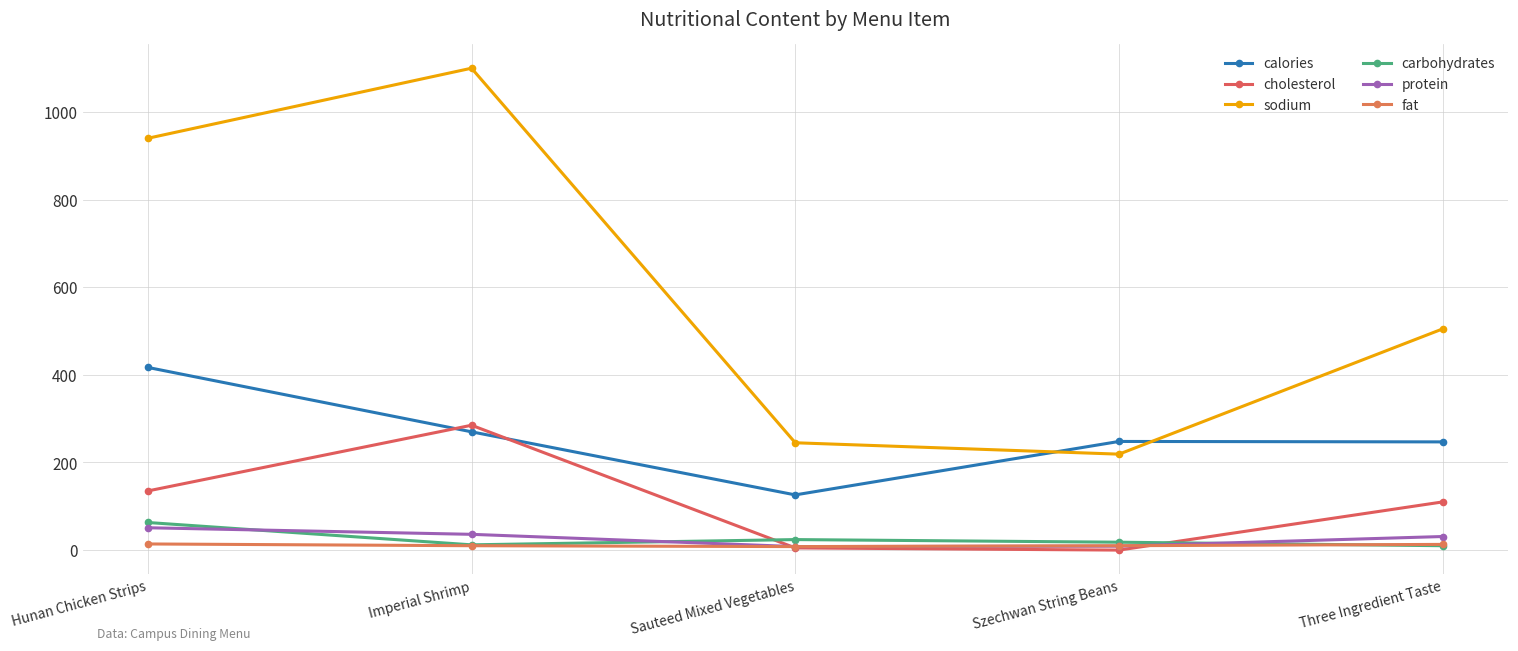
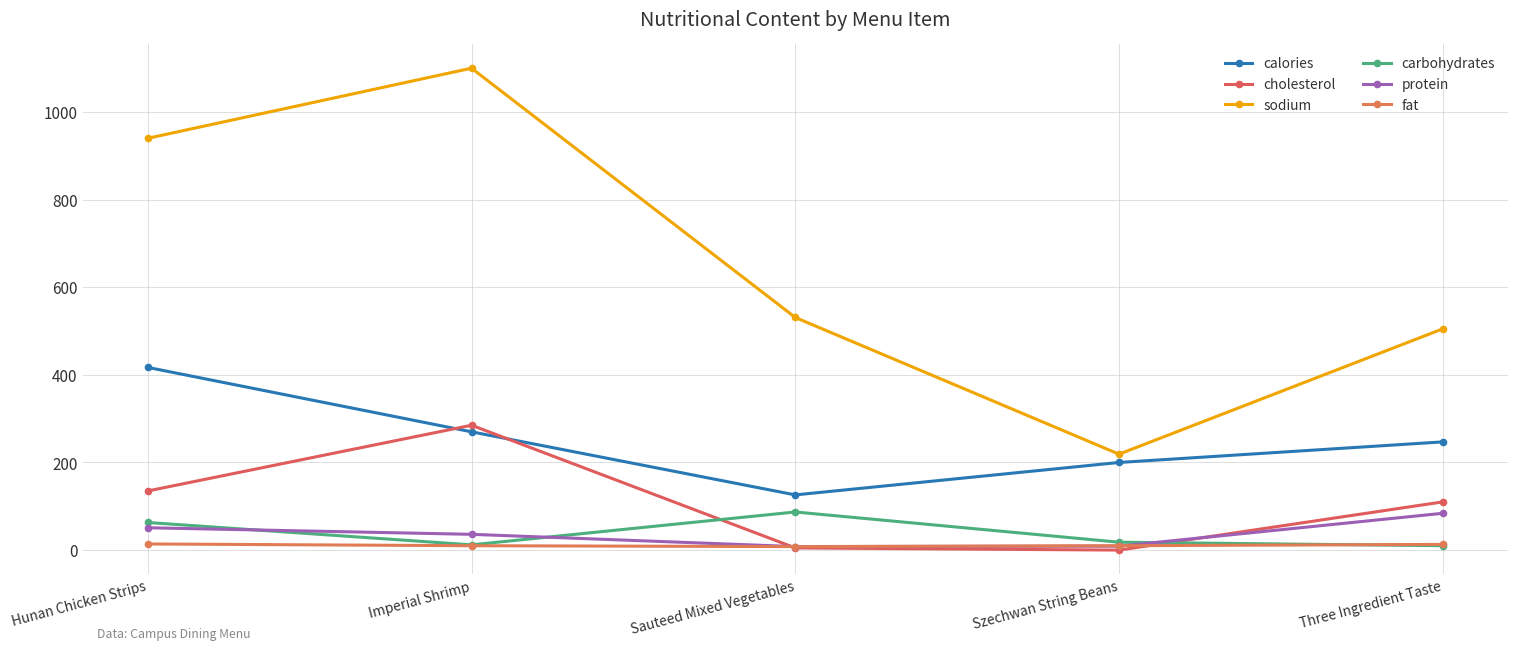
sodium, Sauteed Mixed Vegetables: 250 -> 530
carbohydrates, Sauteed Mixed Vegetables: 20 -> 90
calories, Szechwan String Beans: 250 -> 200
protein, Three Ingredient Taste: 30 -> 80
